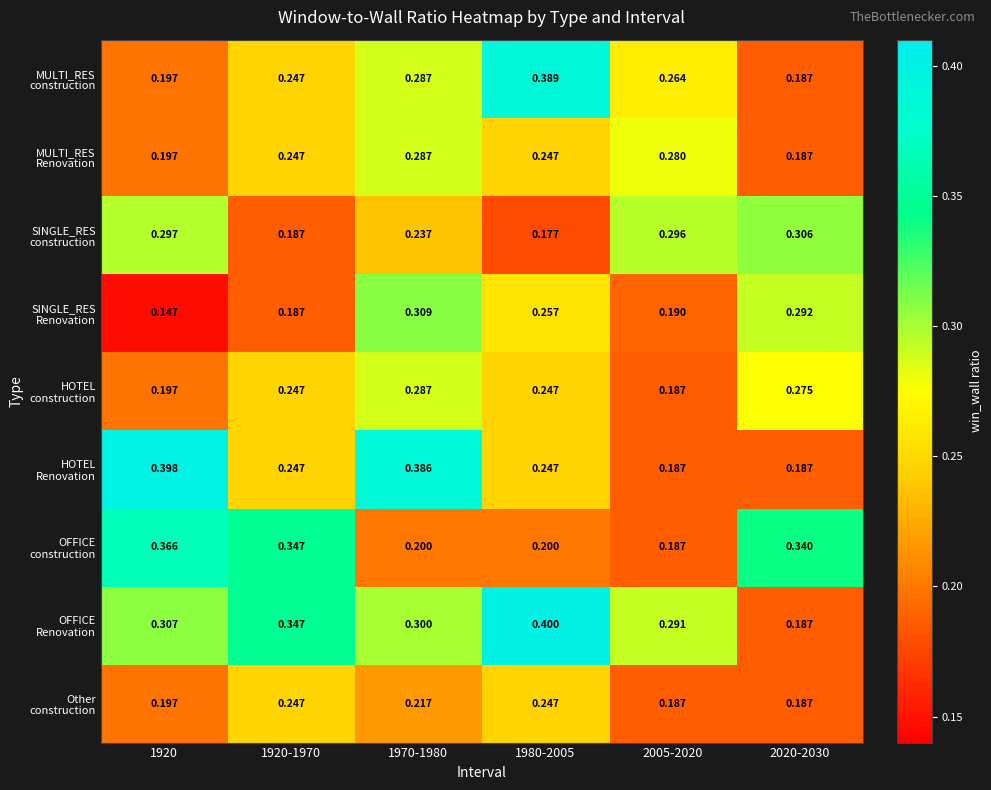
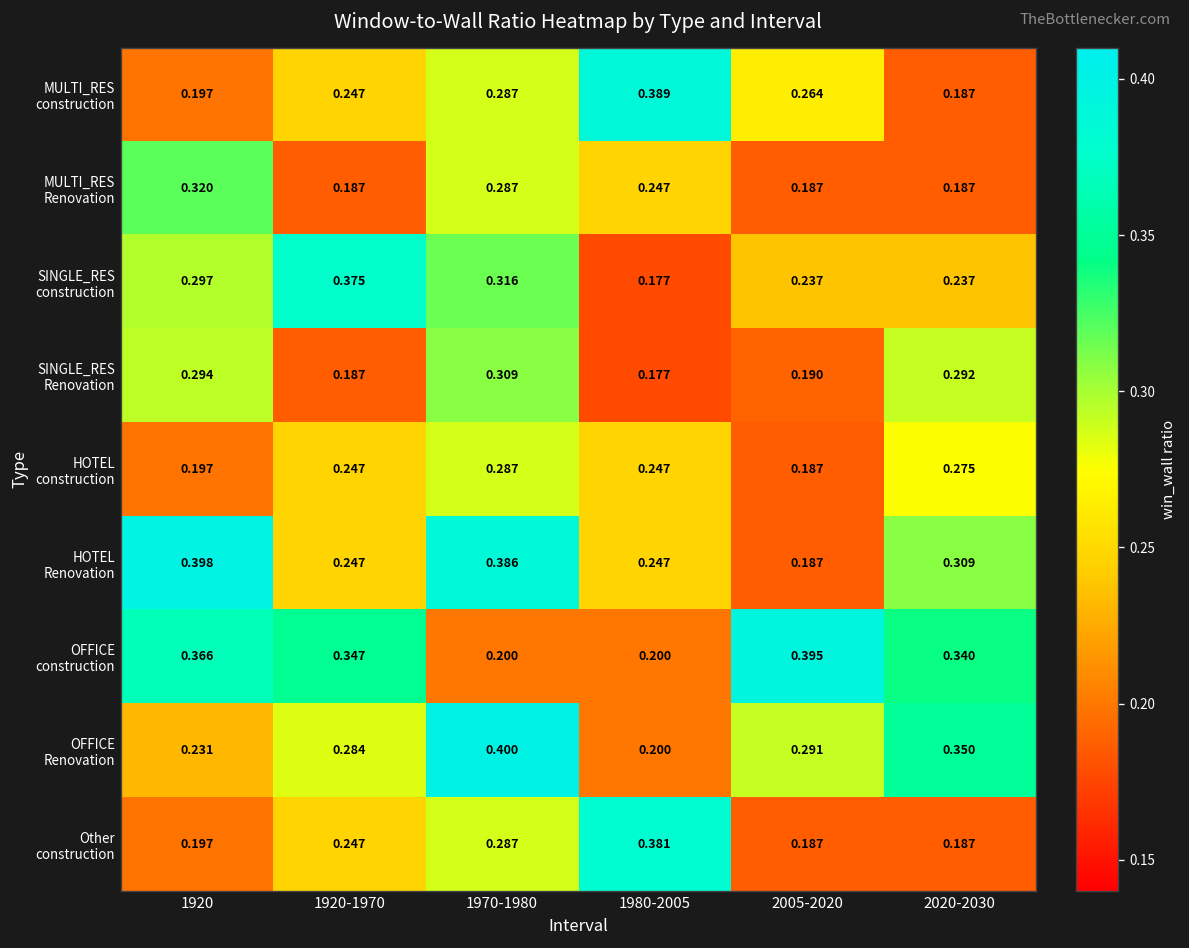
MULTI_RES Renovation, 1920: 0.197 -> 0.320
MULTI_RES Renovation, 1920-1970: 0.247 -> 0.187
MULTI_RES Renovation, 2005-2020: 0.280 -> 0.187
SINGLE_RES construction, 1920-1970: 0.187 -> 0.375
SINGLE_RES construction, 1970-1980: 0.237 -> 0.316
SINGLE_RES construction, 2005-2020: 0.296 -> 0.237
SINGLE_RES construction, 2020-2030: 0.306 -> 0.237
SINGLE_RES Renovation, 1920: 0.147 -> 0.294
SINGLE_RES Renovation, 1980-2005: 0.257 -> 0.177
HOTEL Renovation, 2020-2030: 0.187 -> 0.309
OFFICE construction, 2005-2020: 0.187 -> 0.395
OFFICE Renovation, 1920: 0.307 -> 0.231
OFFICE Renovation, 1920-1970: 0.347 -> 0.284
OFFICE Renovation, 1970-1980: 0.300 -> 0.400
OFFICE Renovation, 1980-2005: 0.400 -> 0.200
OFFICE Renovation, 2020-2030: 0.187 -> 0.350
Other construction, 1970-1980: 0.217 -> 0.287
Other construction, 1980-2005: 0.247 -> 0.381
